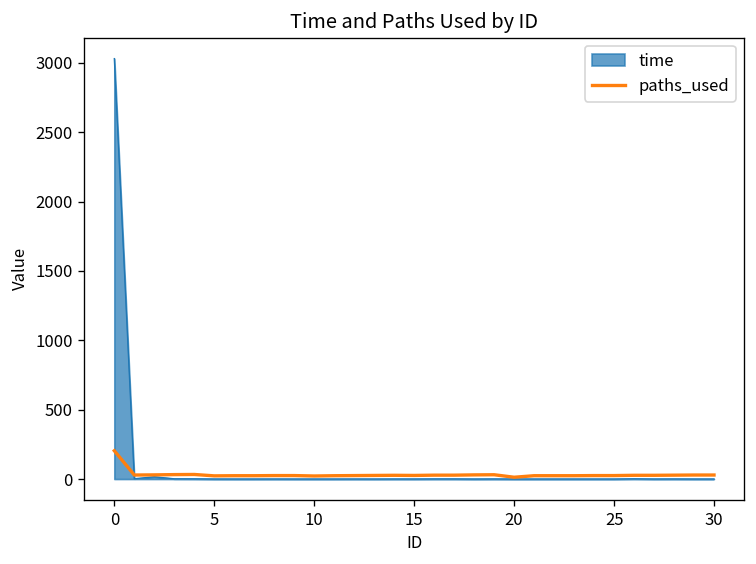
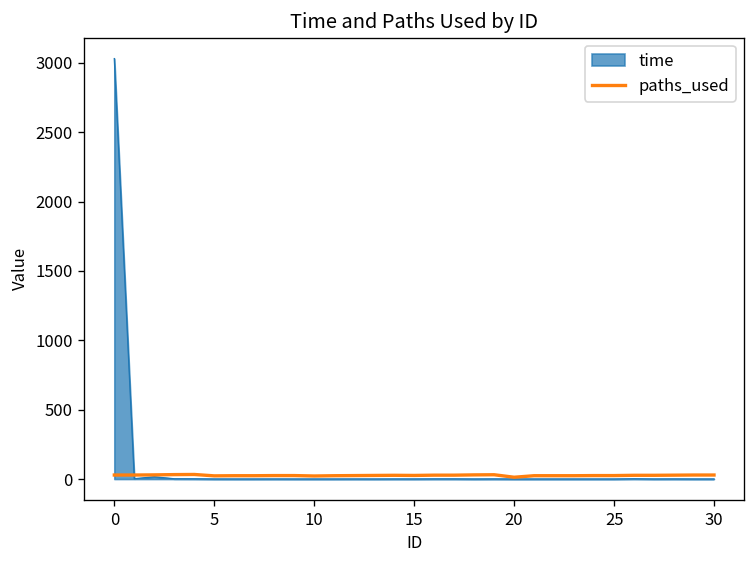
paths_used, 0: 200 -> 30
